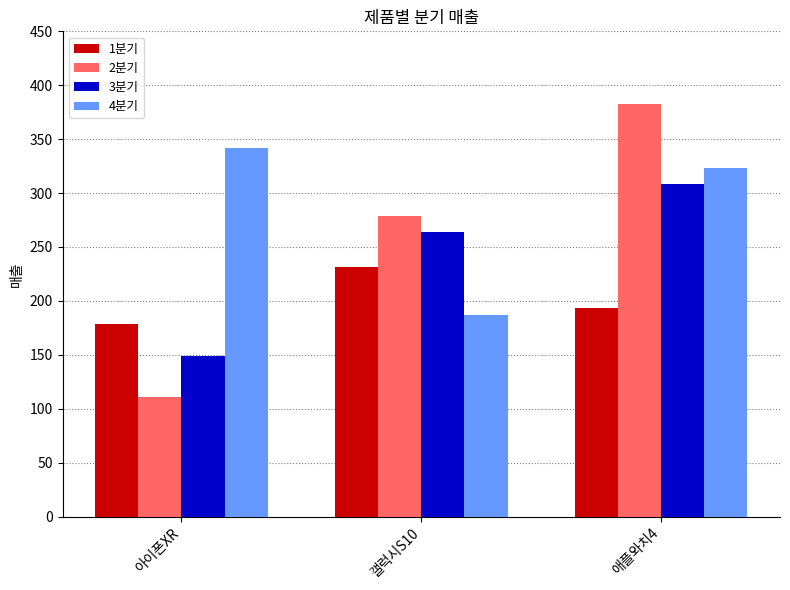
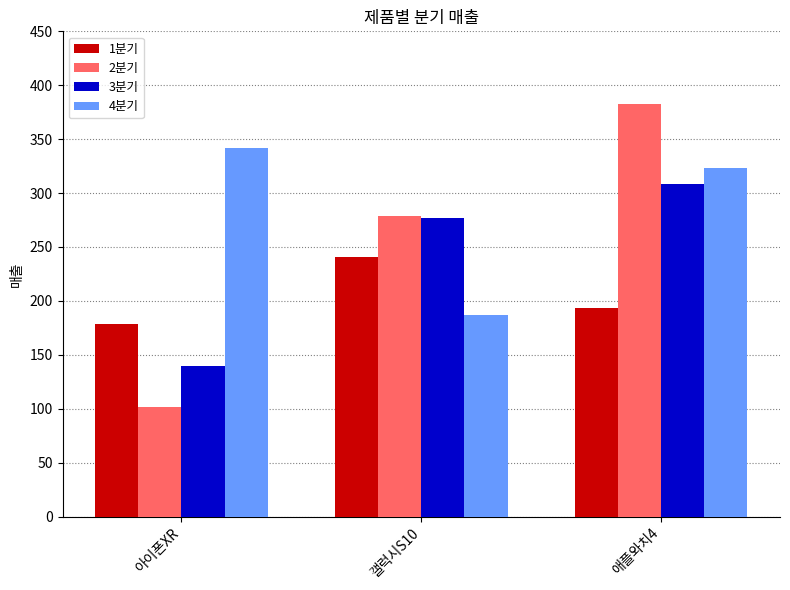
2분기, 아이폰XR: 111 -> 102
3분기, 아이폰XR: 149 -> 140
1분기, 갤럭시S10: 231 -> 241
3분기, 갤럭시S10: 264 -> 277
